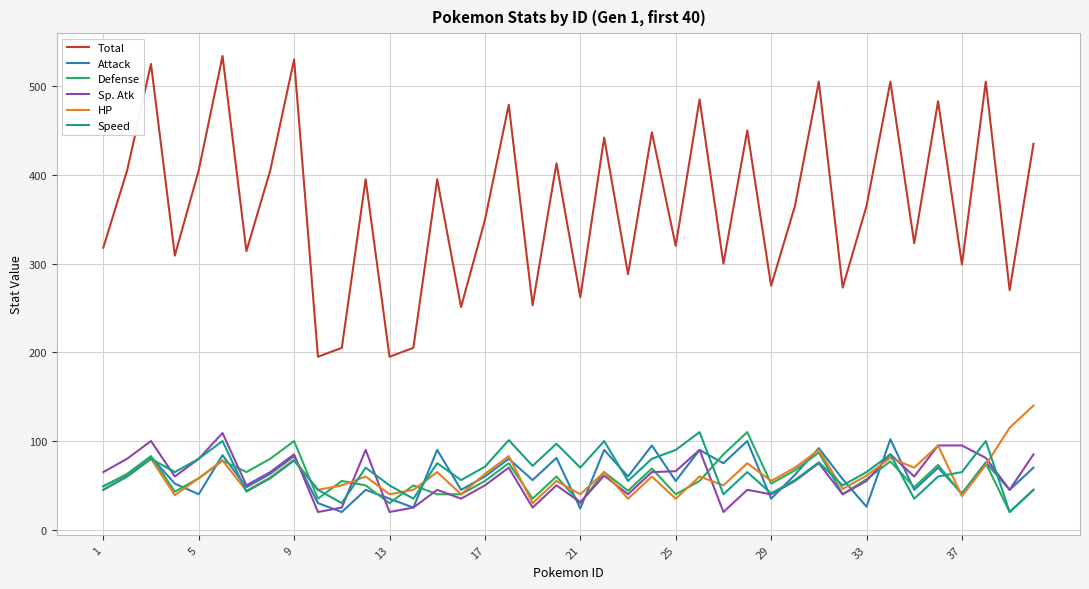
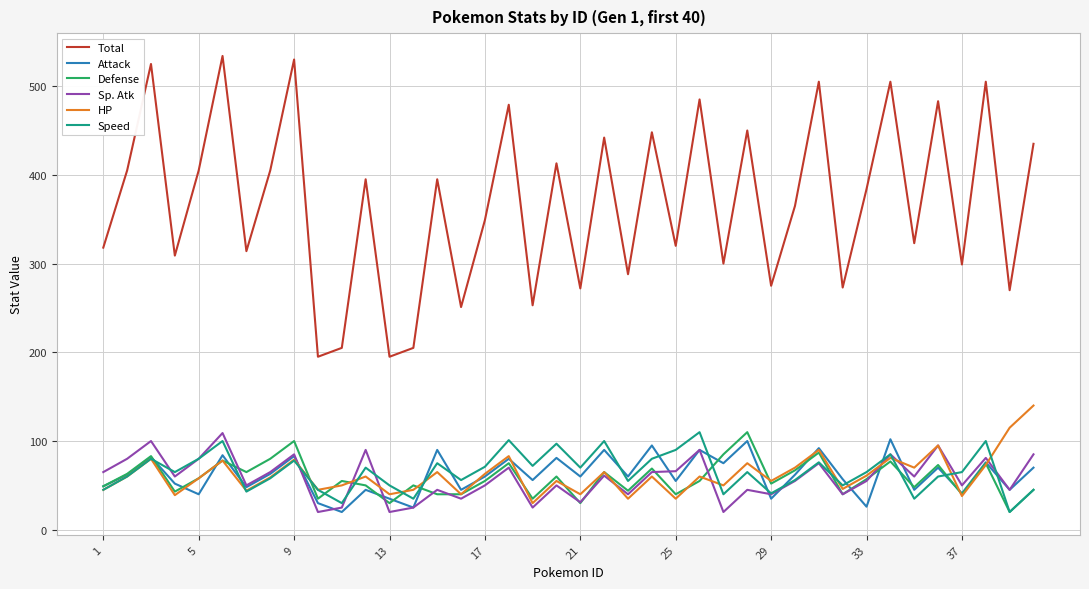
Total, 21: 260 -> 270
Attack, 21: 20 -> 60
Total, 33: 370 -> 380
Sp. Atk, 37: 100 -> 50
